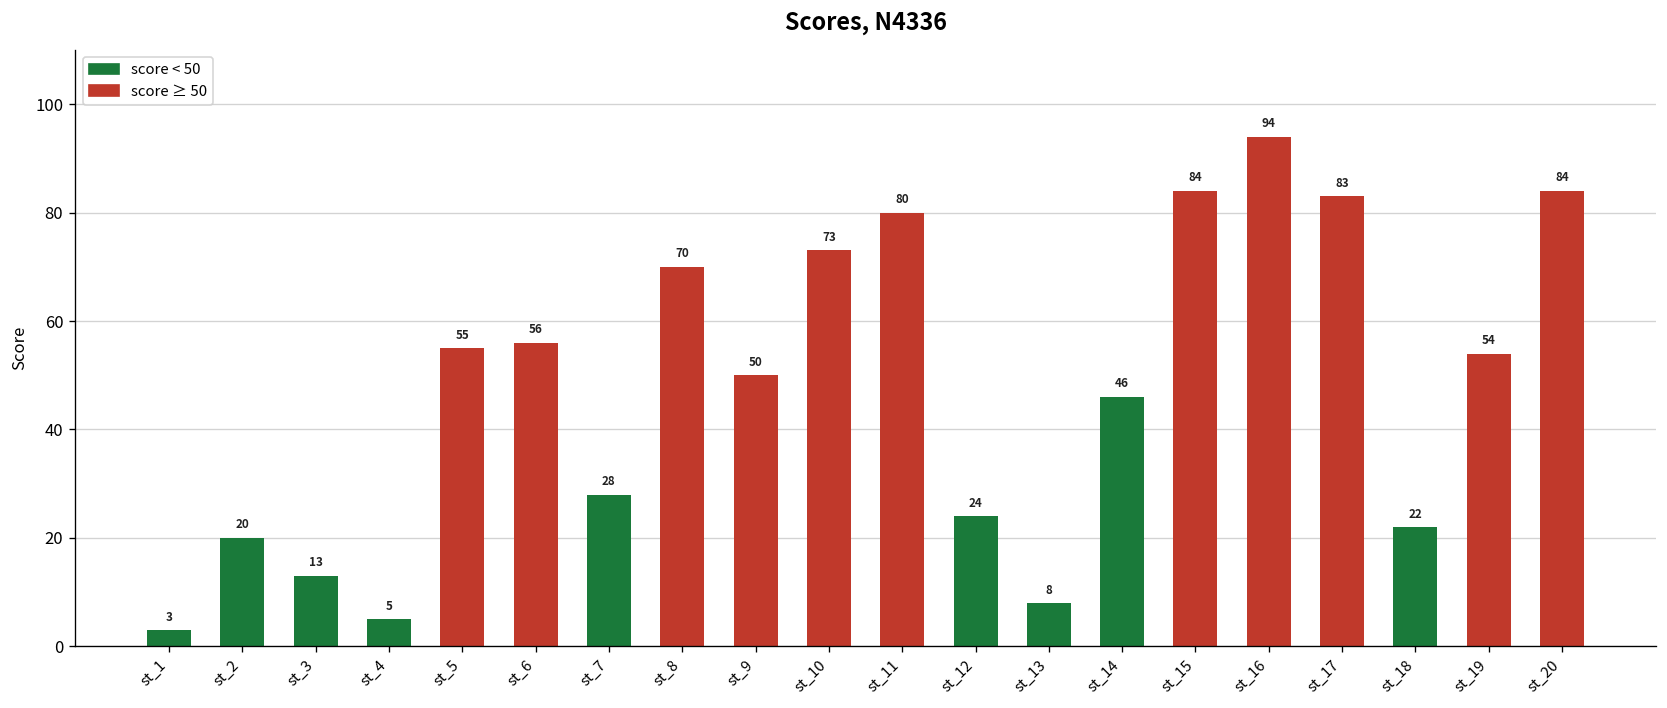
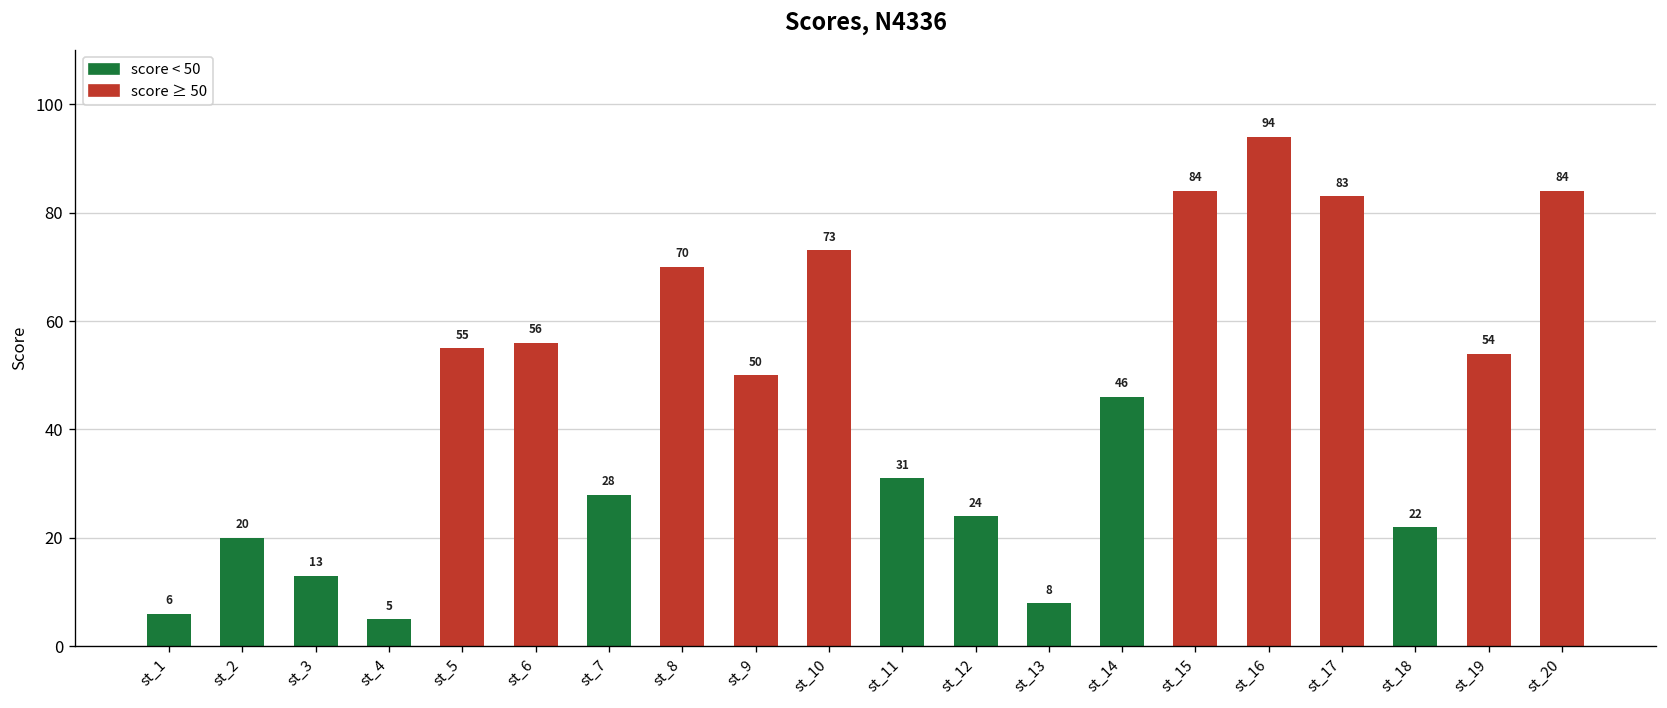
st_1: 3 -> 6
st_11: 80 -> 31
